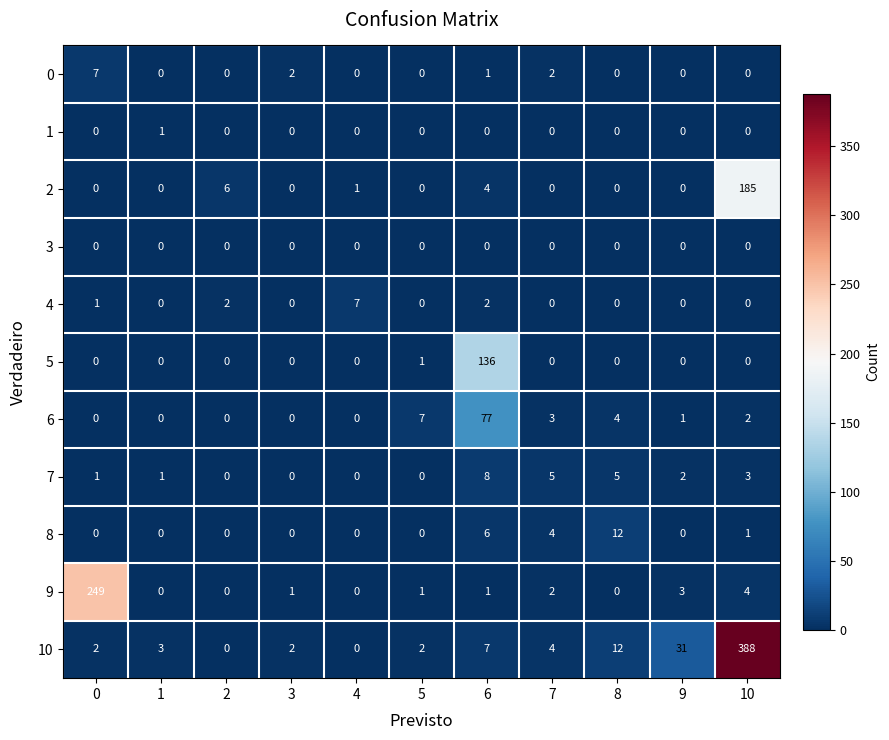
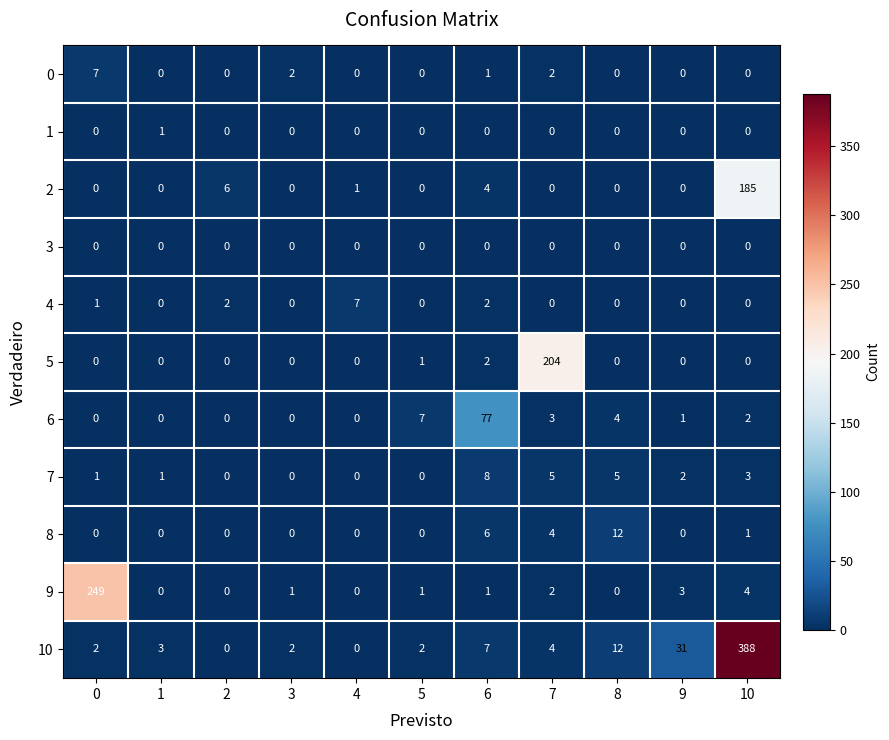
5, 6: 136 -> 2
5, 7: 0 -> 204
